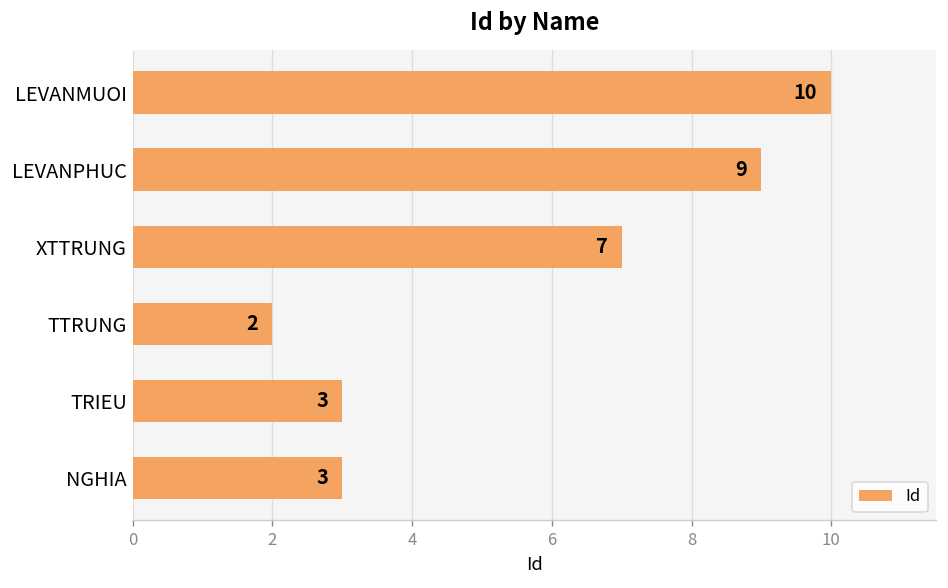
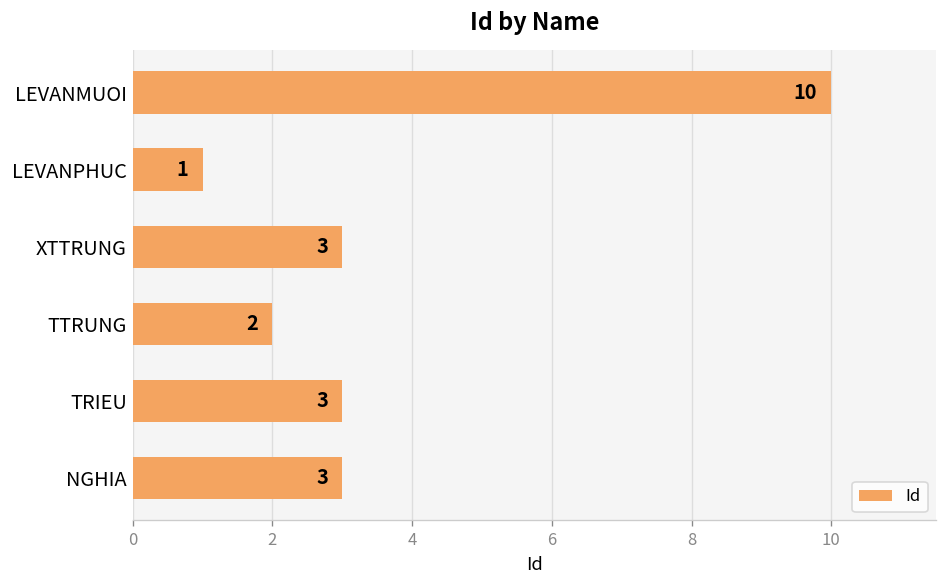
LEVANPHUC: 9 -> 1
XTTRUNG: 7 -> 3
